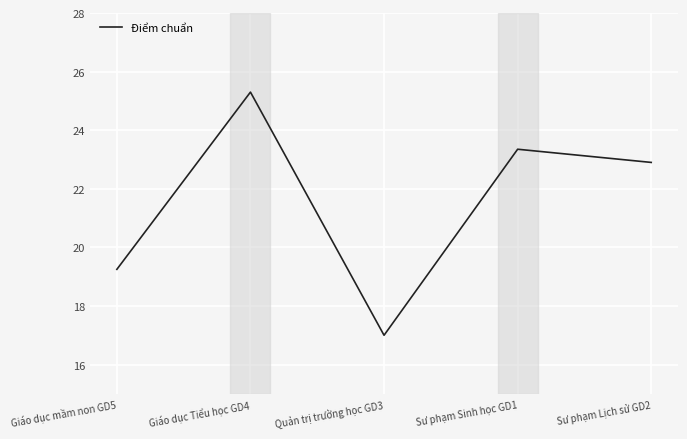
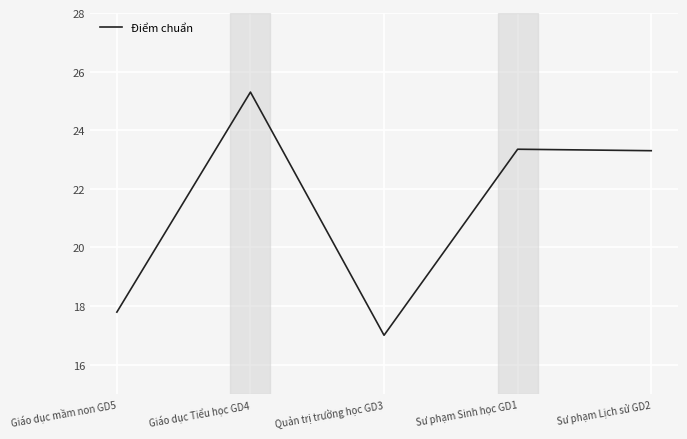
Giáo dục mầm non GD5: 19.3 -> 17.8
Sư phạm Lịch sử GD2: 22.9 -> 23.3
